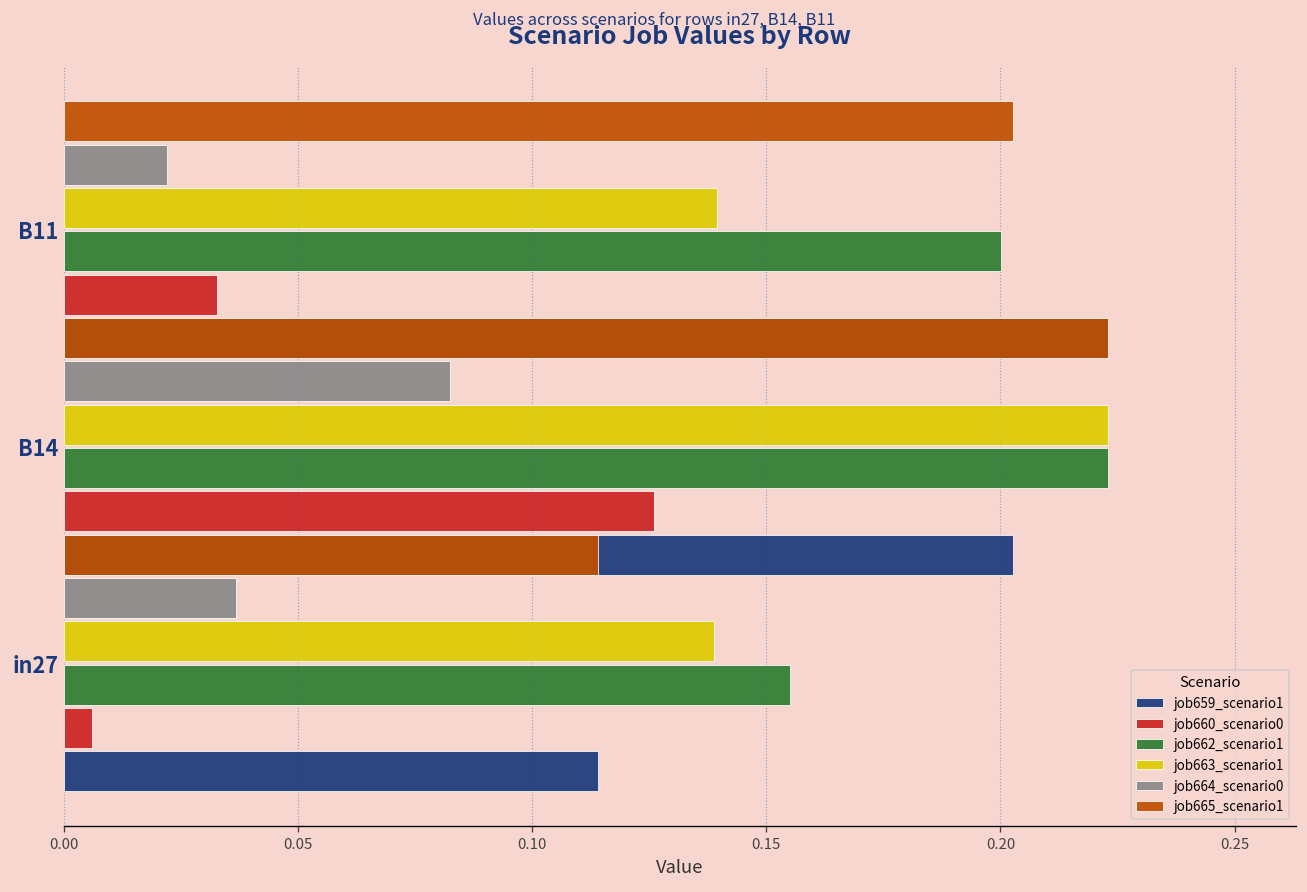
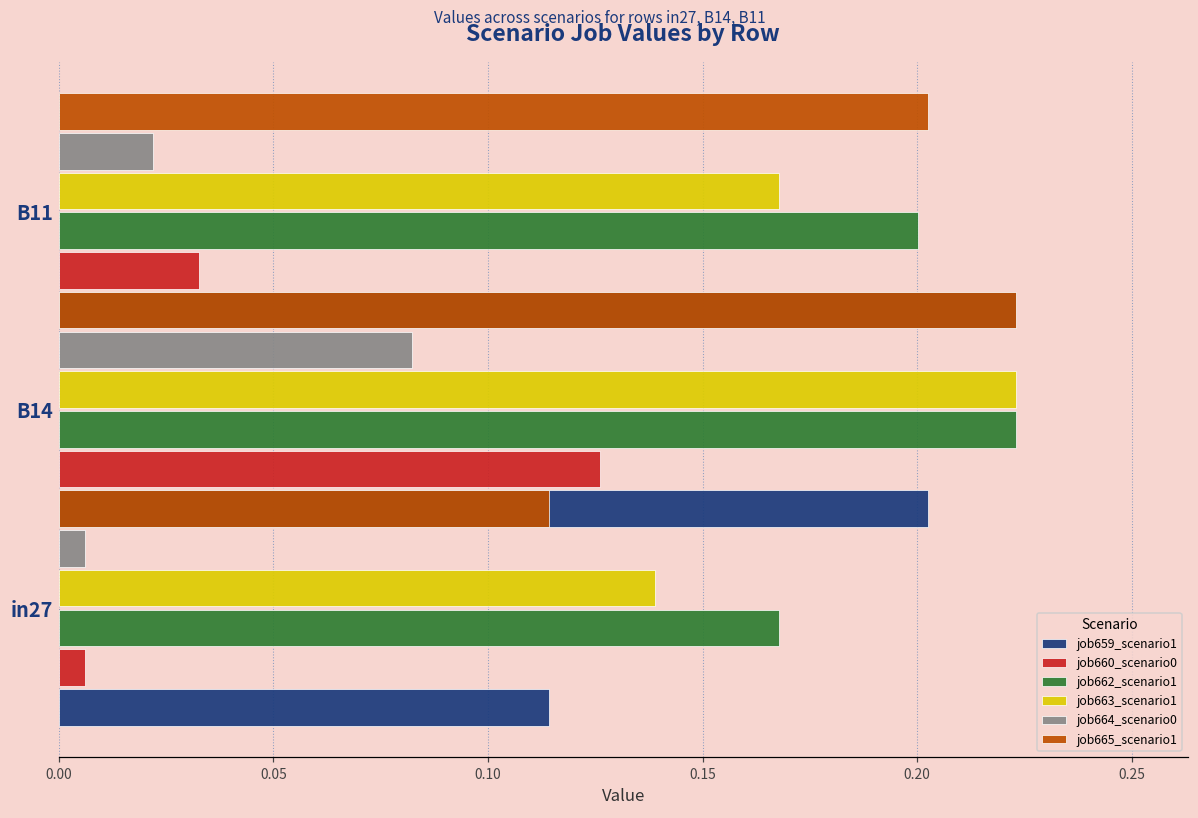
job663_scenario1, B11: 0.139 -> 0.168
job664_scenario0, in27: 0.037 -> 0.006
job662_scenario1, in27: 0.155 -> 0.168
